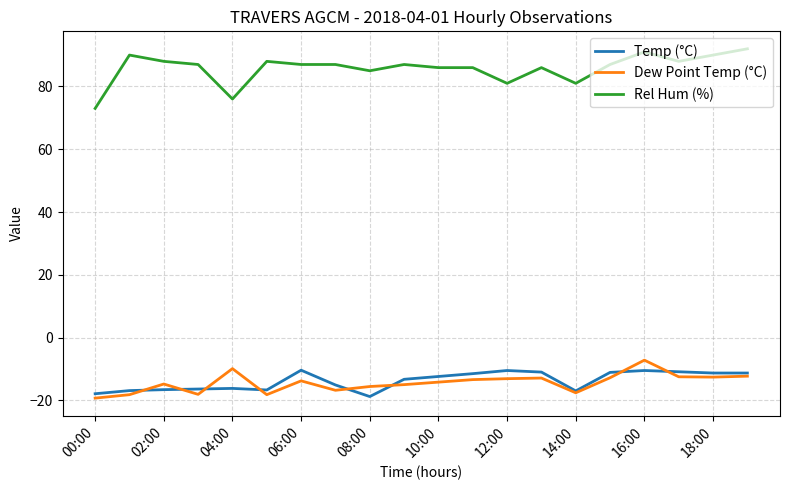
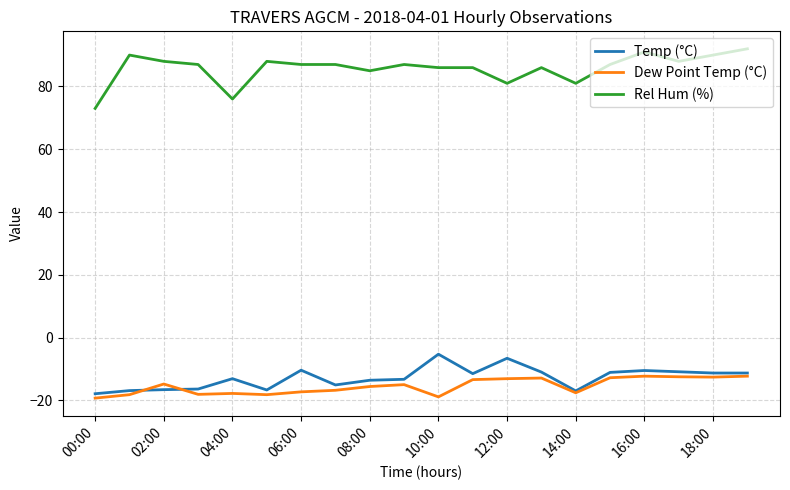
Temp (°C), 04:00: -16 -> -13
Dew Point Temp (°C), 04:00: -10 -> -18
Dew Point Temp (°C), 06:00: -14 -> -17
Temp (°C), 08:00: -19 -> -14
Temp (°C), 10:00: -12 -> -5
Dew Point Temp (°C), 10:00: -14 -> -19
Temp (°C), 12:00: -11 -> -7
Dew Point Temp (°C), 16:00: -7 -> -12
